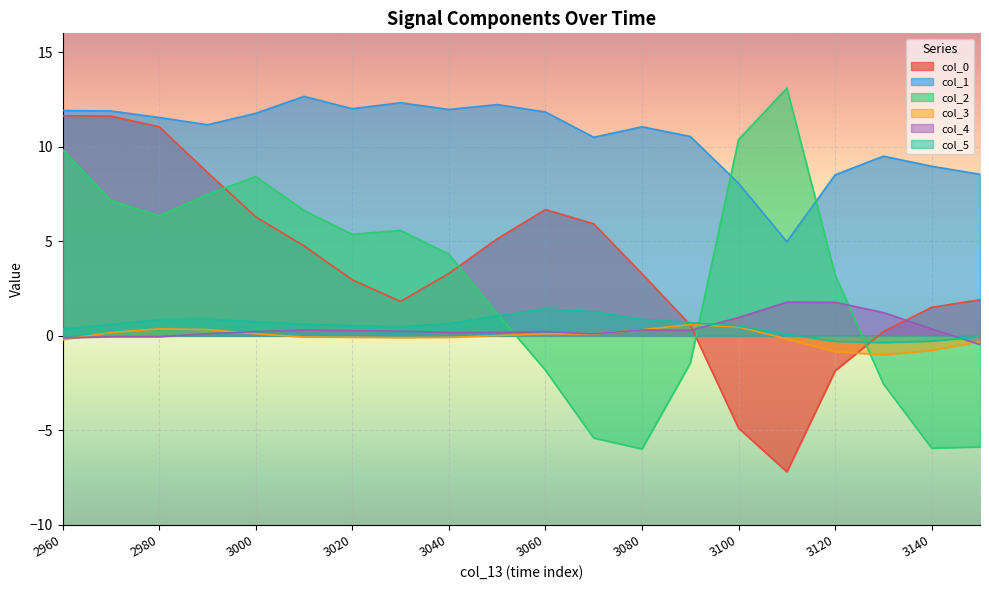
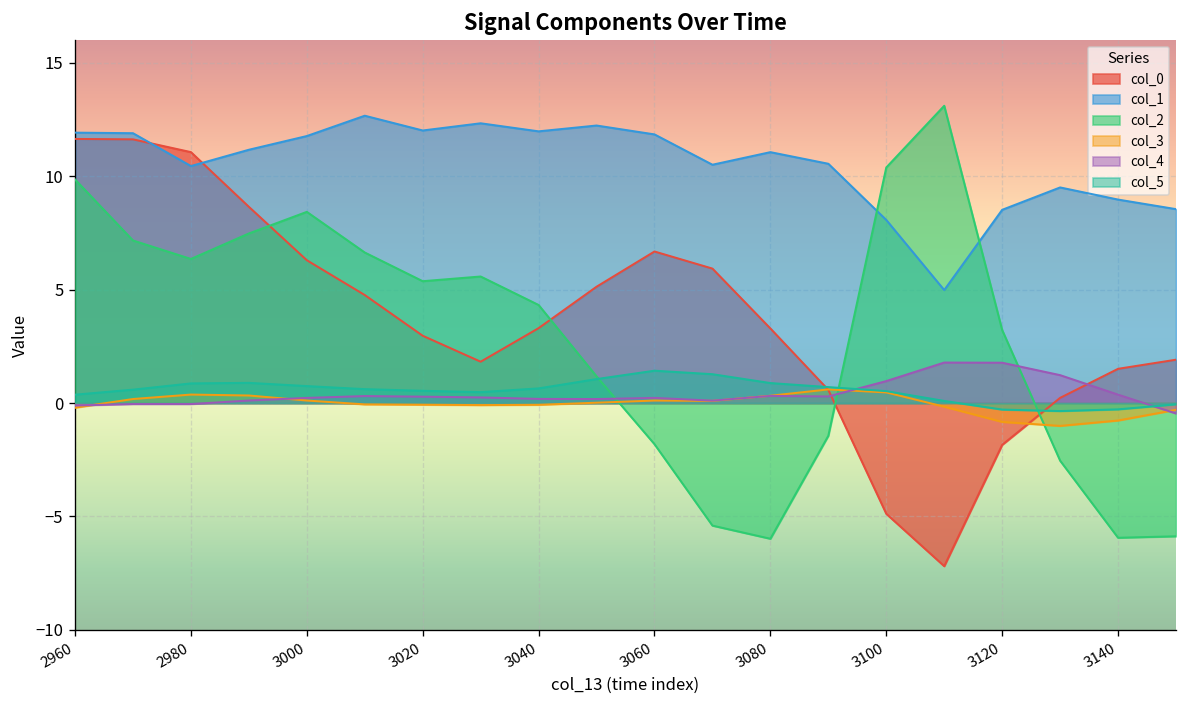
col_1, 2980: 11.5 -> 10.4
